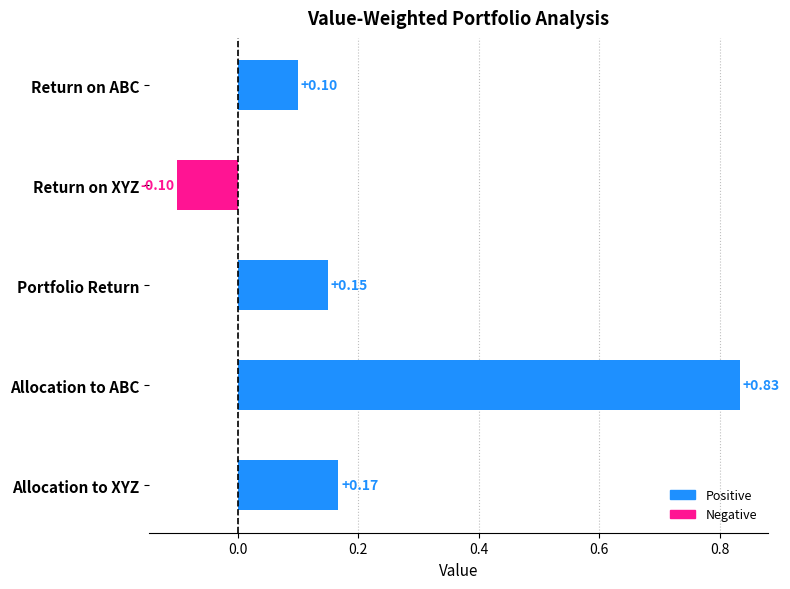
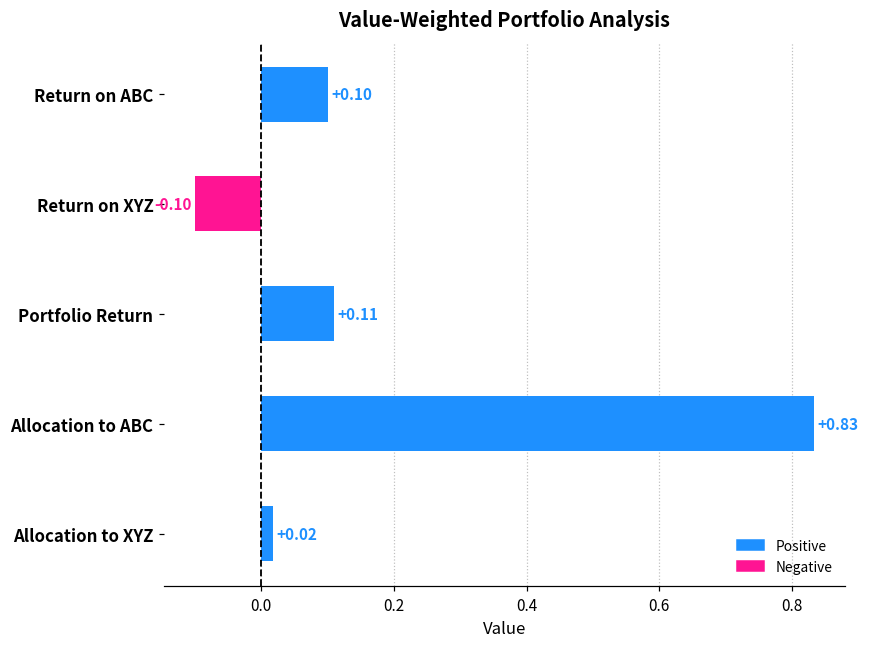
Portfolio Return: +0.15 -> +0.11
Allocation to XYZ: +0.17 -> +0.02
